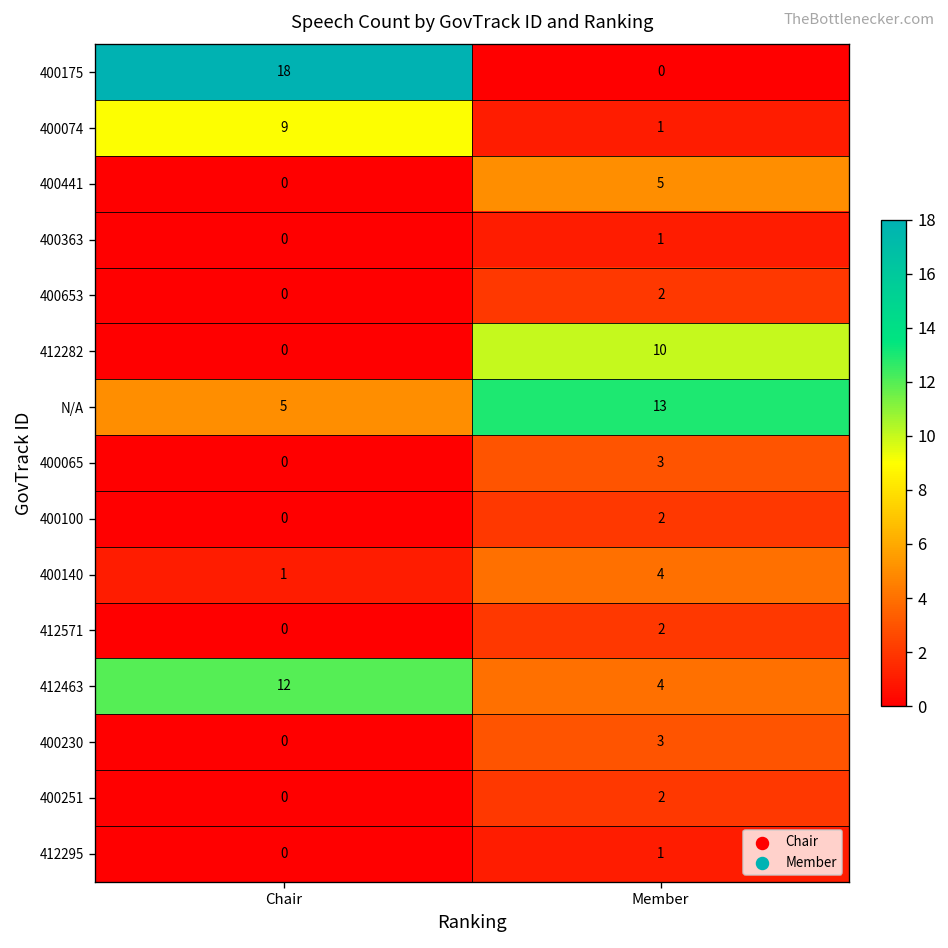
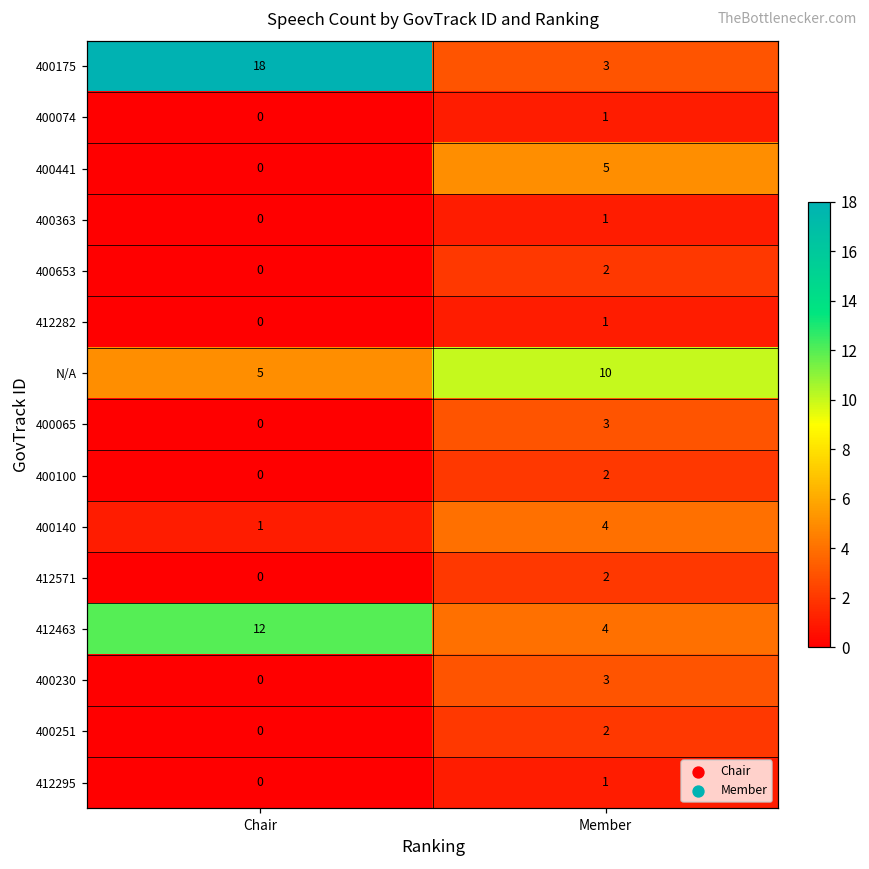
400175, Member: 0 -> 3
400074, Chair: 9 -> 0
412282, Member: 10 -> 1
N/A, Member: 13 -> 10
